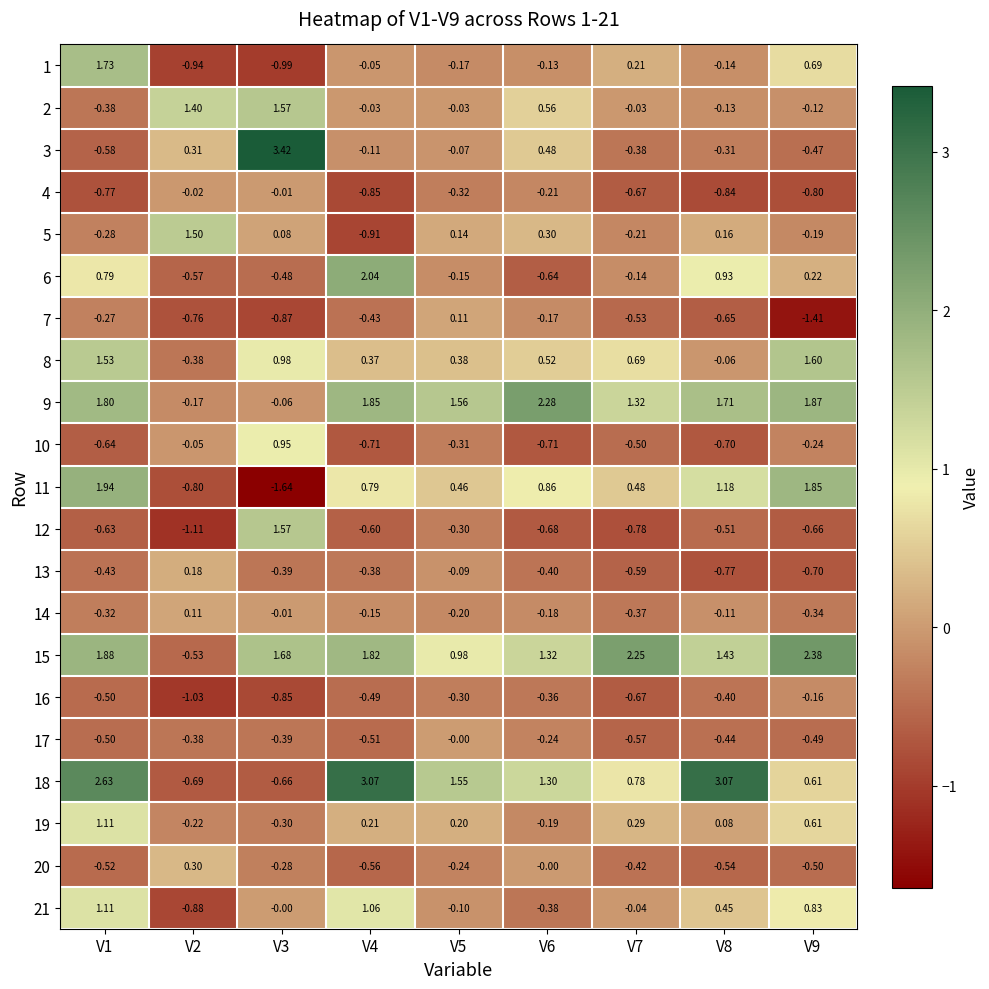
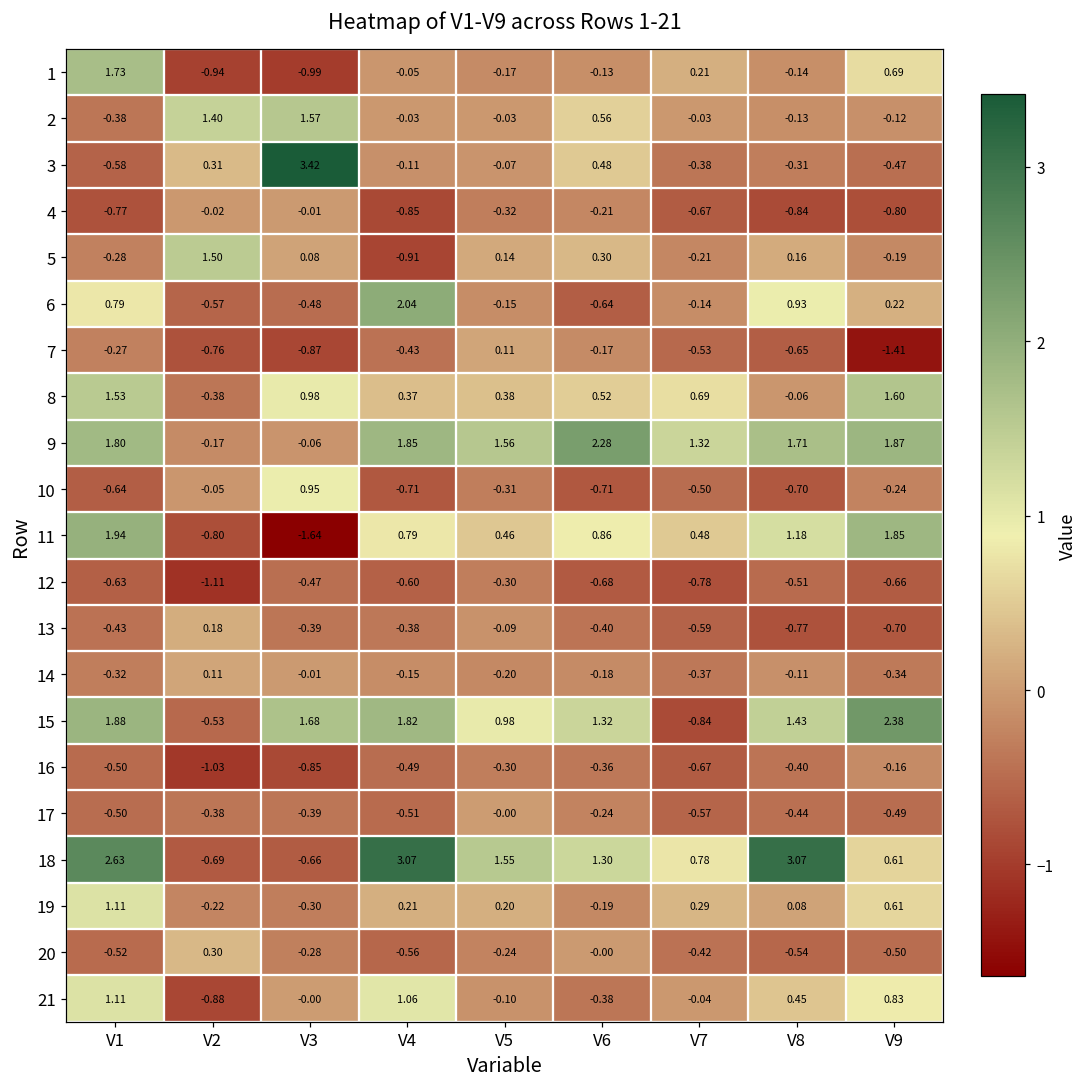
12, V3: 1.57 -> -0.47
15, V7: 2.25 -> -0.84
